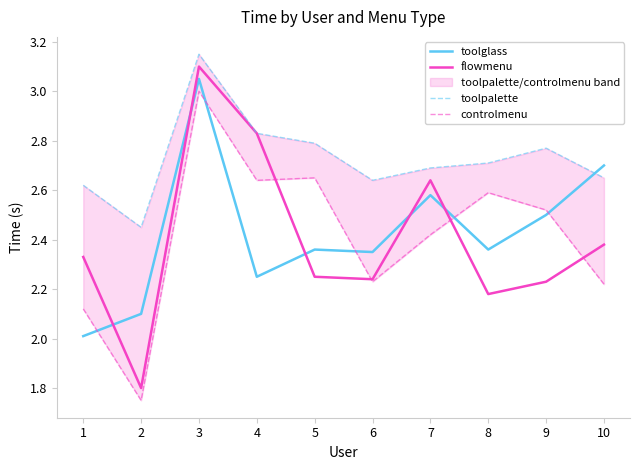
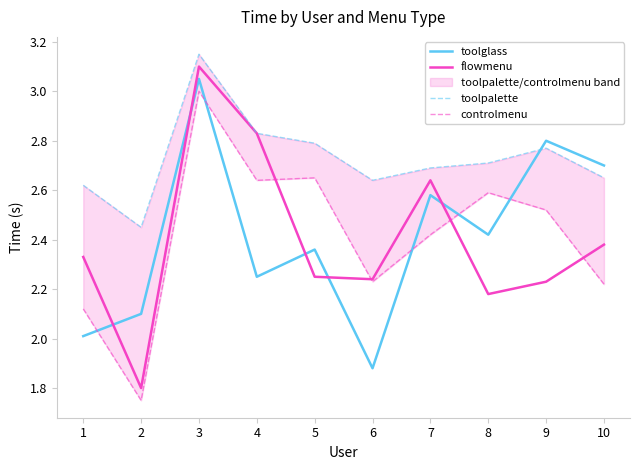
toolglass, 6: 2.35 -> 1.88
toolglass, 8: 2.36 -> 2.42
toolglass, 9: 2.5 -> 2.8
